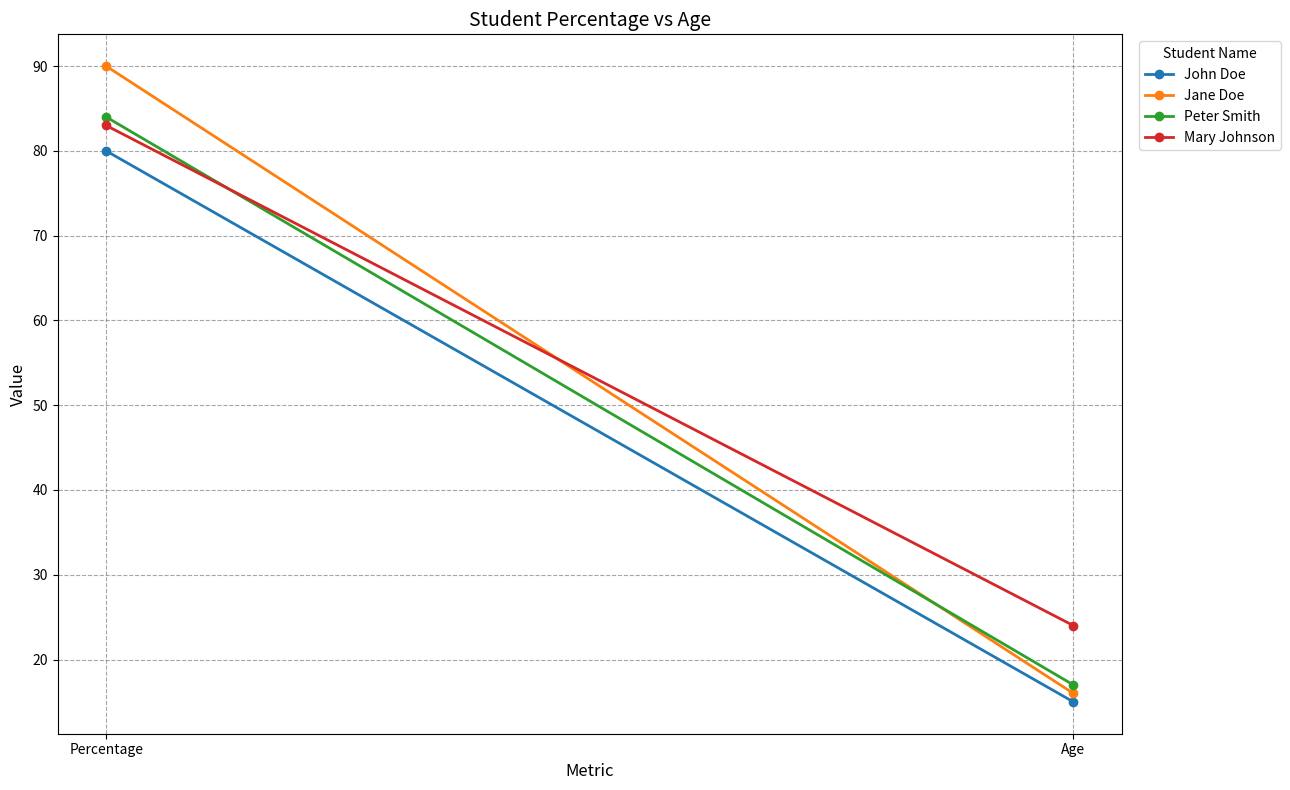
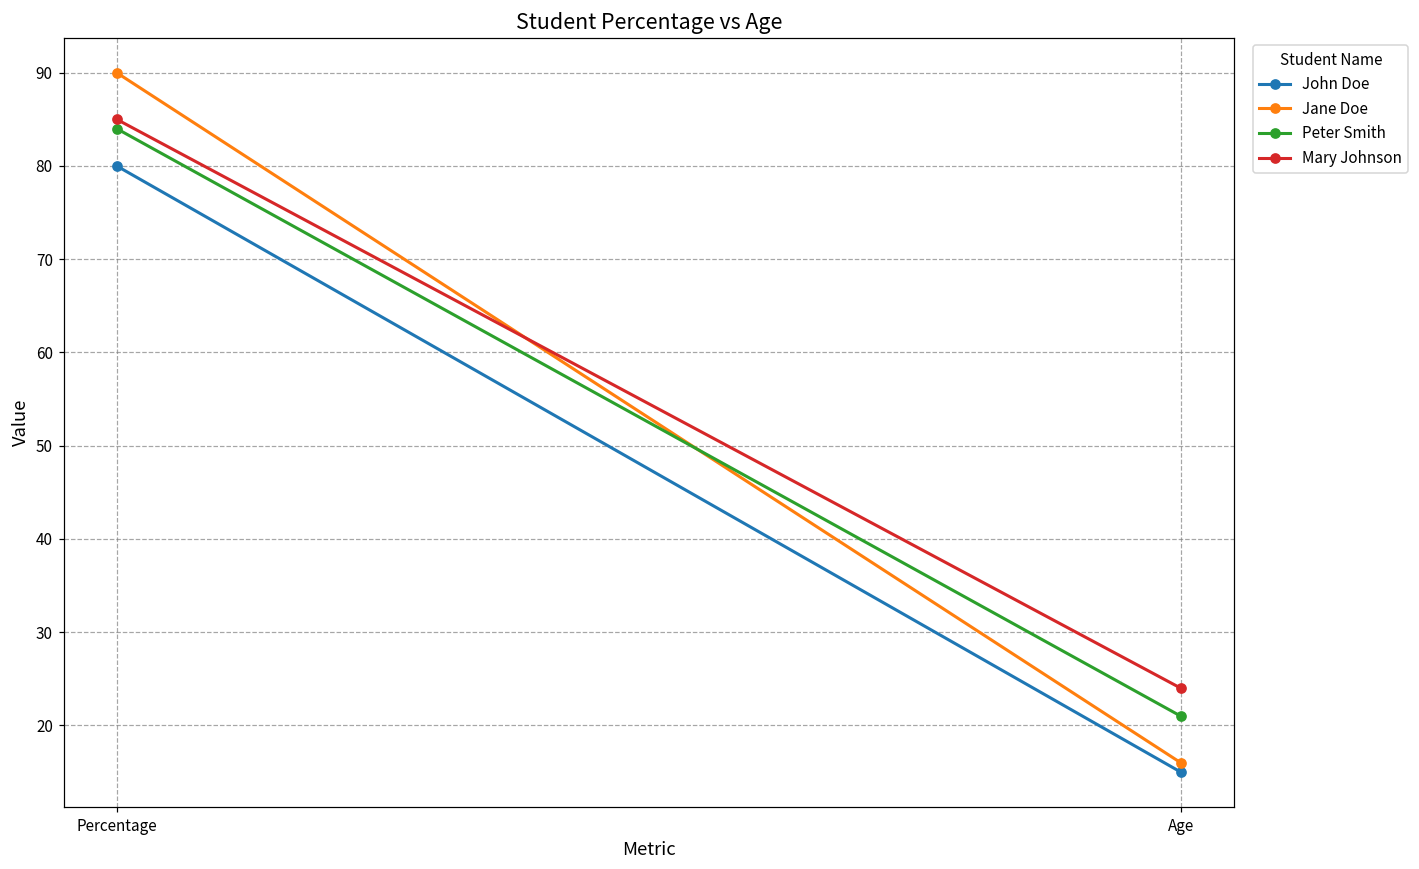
Mary Johnson, Percentage: 83 -> 85
Peter Smith, Age: 17 -> 21
